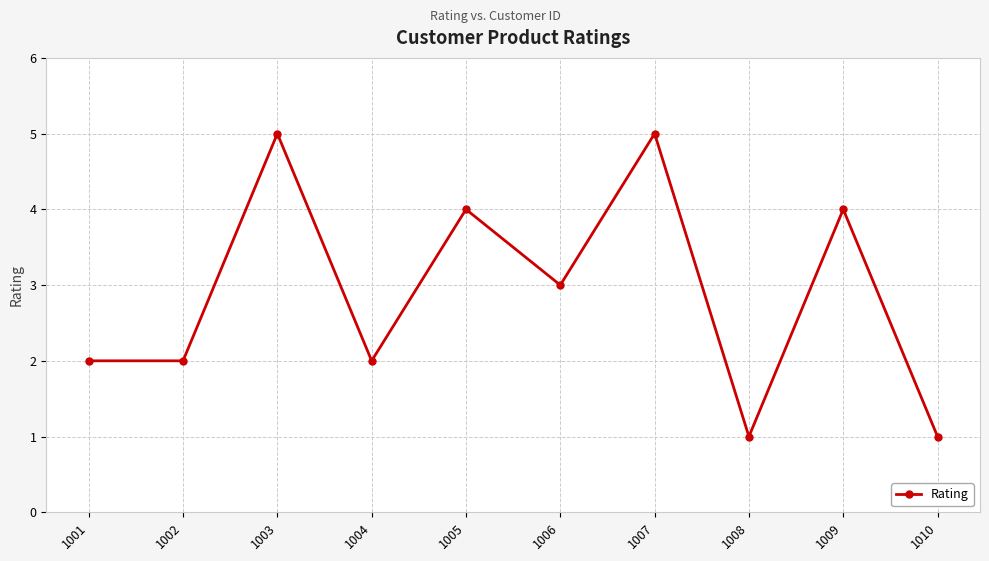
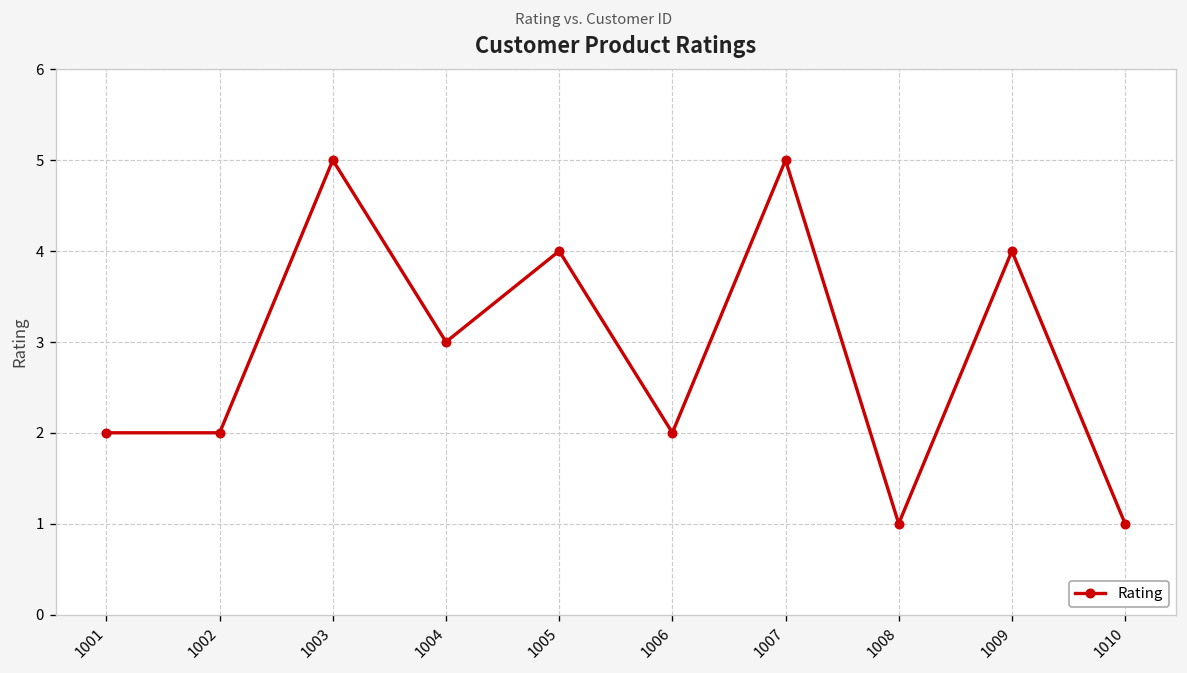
1004: 2 -> 3
1006: 3 -> 2
